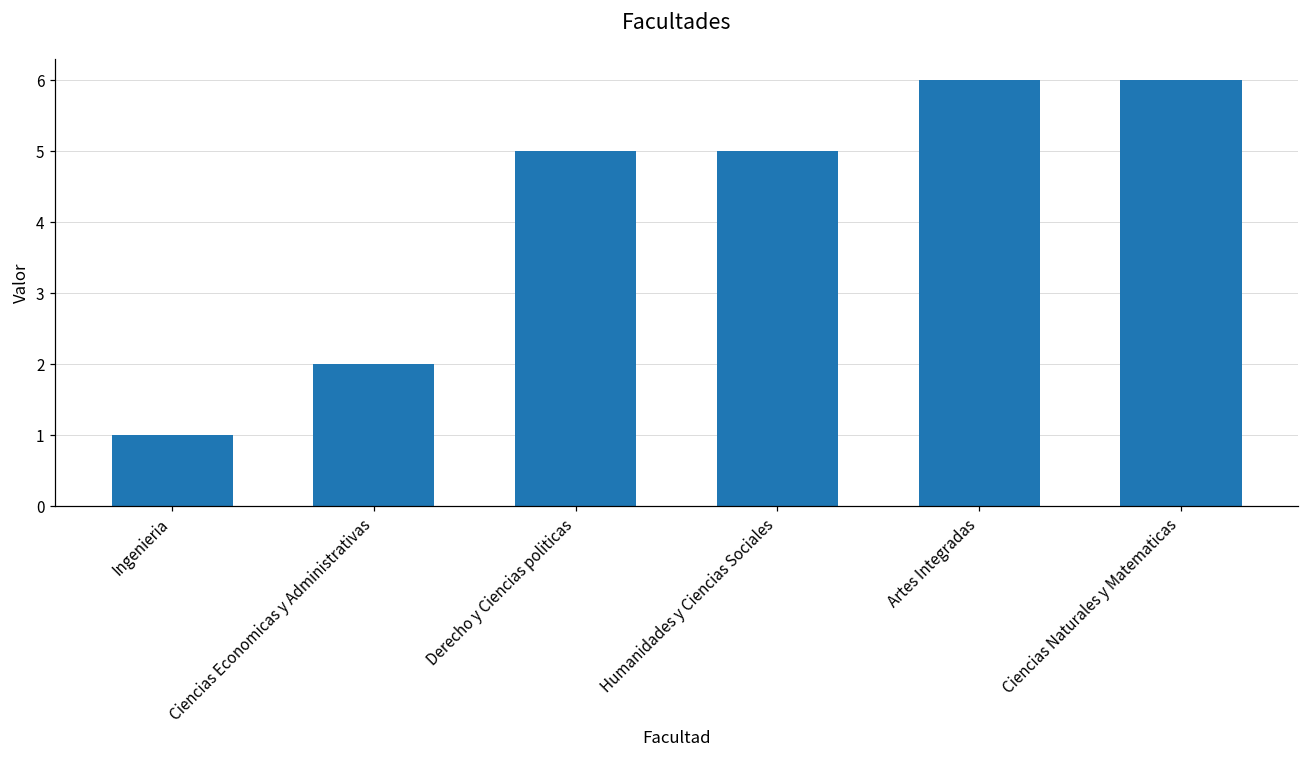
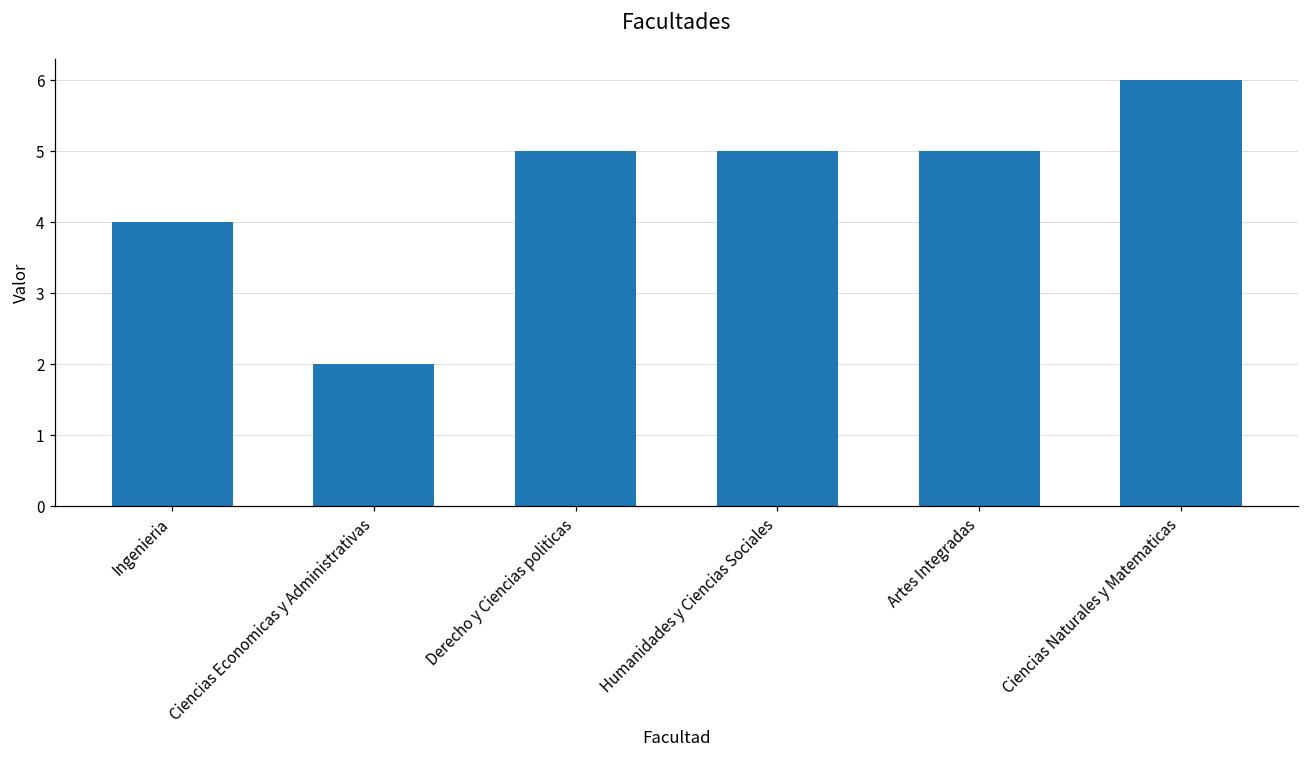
Ingenieria: 1 -> 4
Artes Integradas: 6 -> 5
